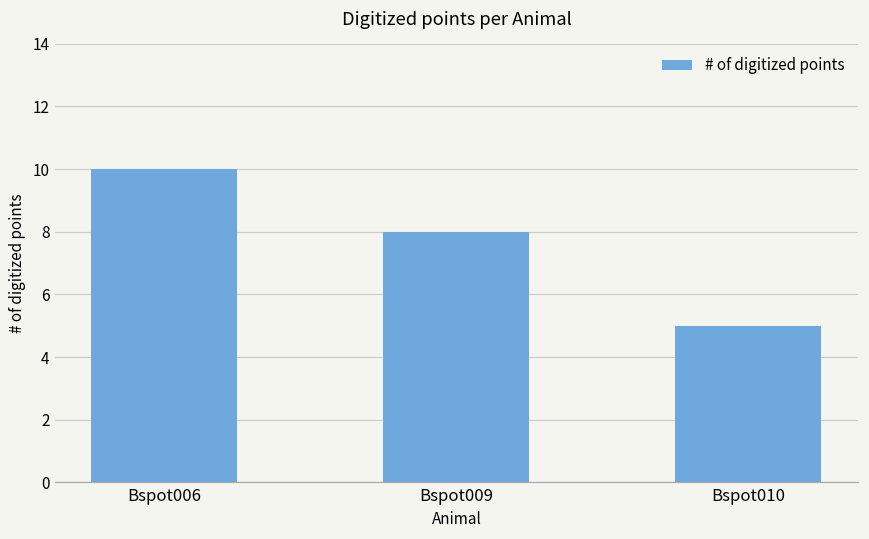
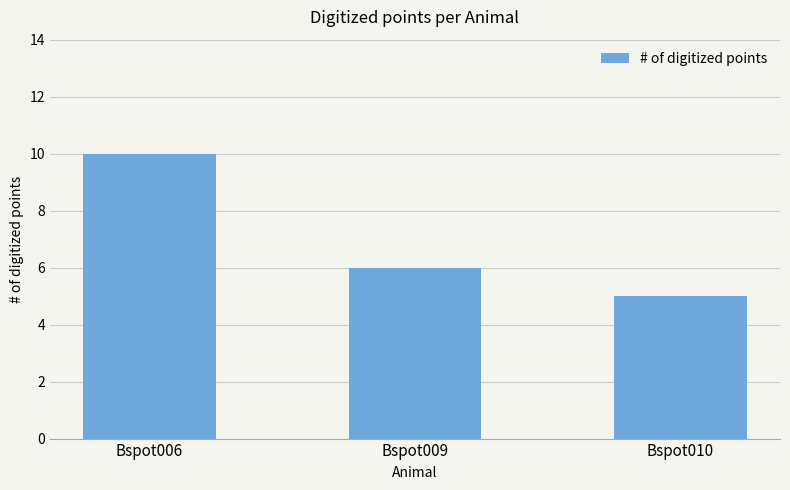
Bspot009: 8 -> 6
